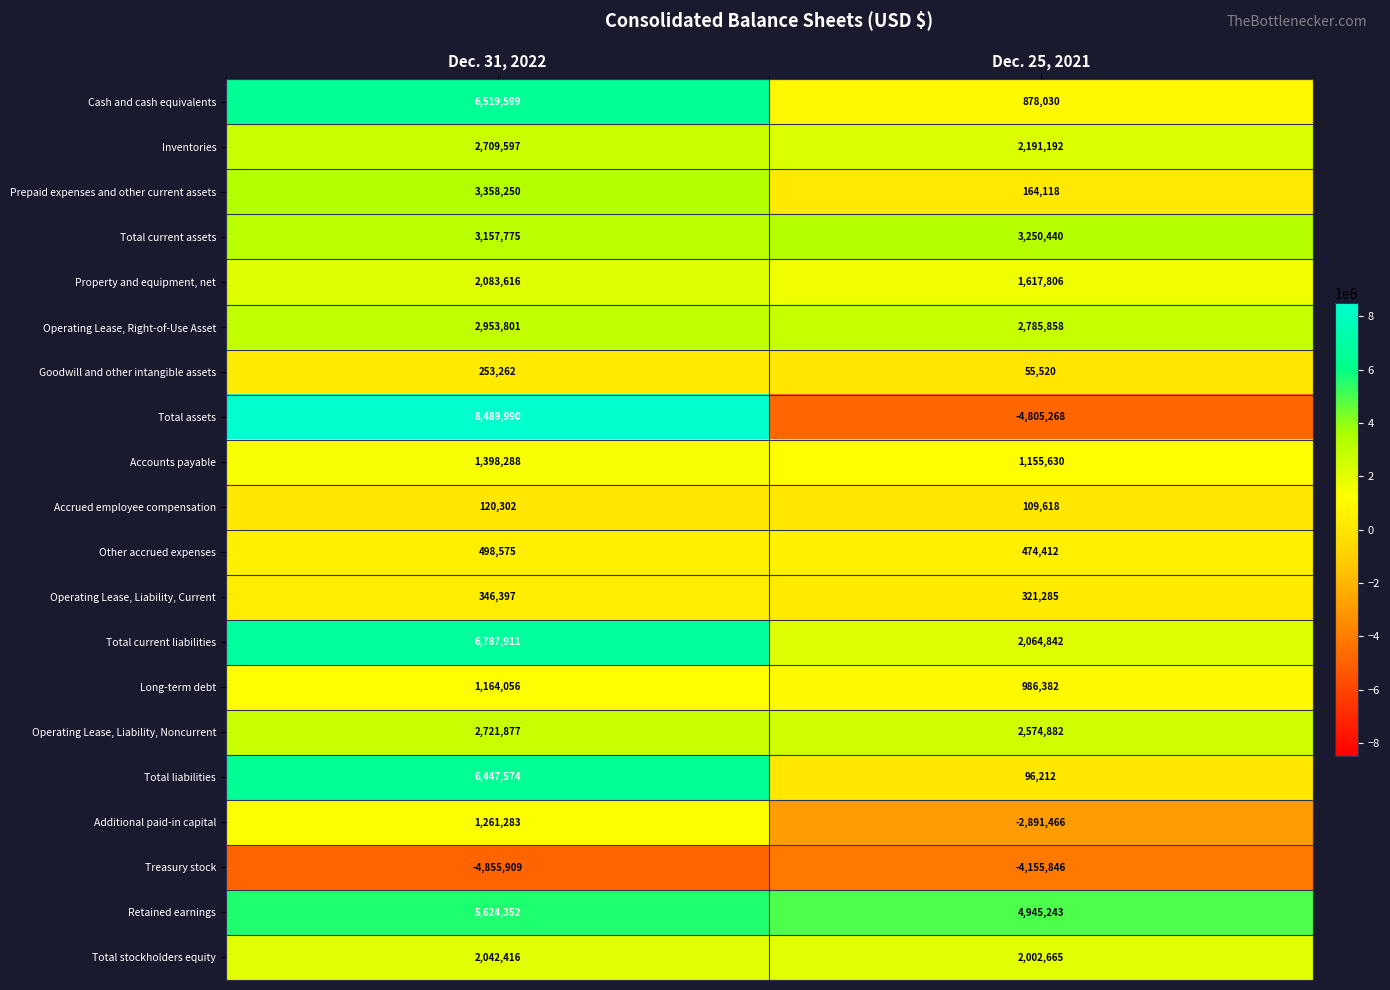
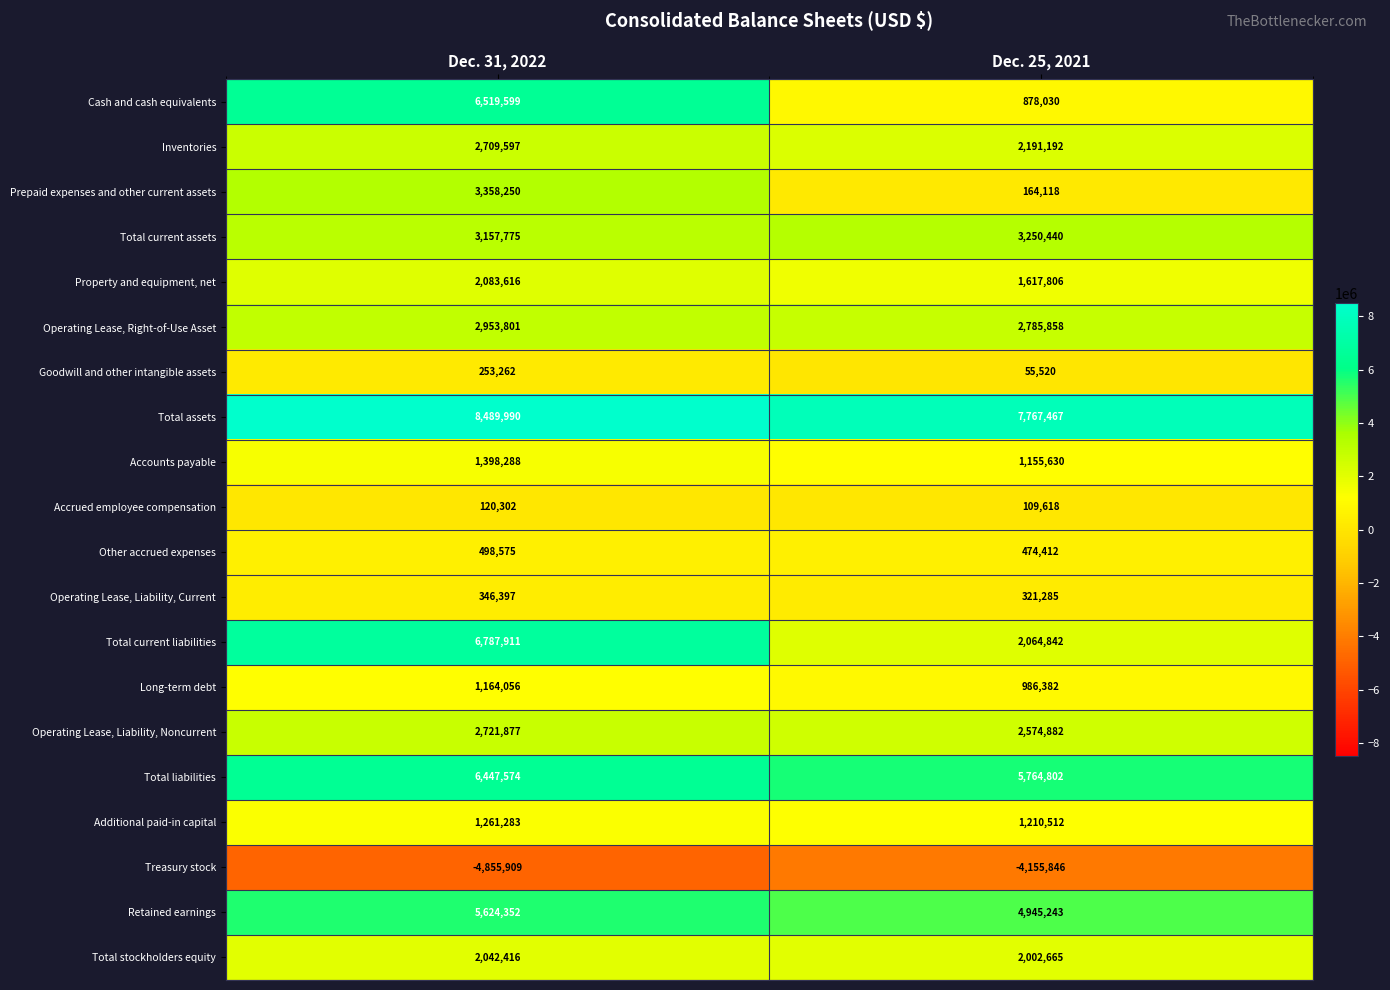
Total assets, Dec. 25, 2021: -4,805,268 -> 7,767,467
Total liabilities, Dec. 25, 2021: 96,212 -> 5,764,802
Additional paid-in capital, Dec. 25, 2021: -2,891,466 -> 1,210,512
